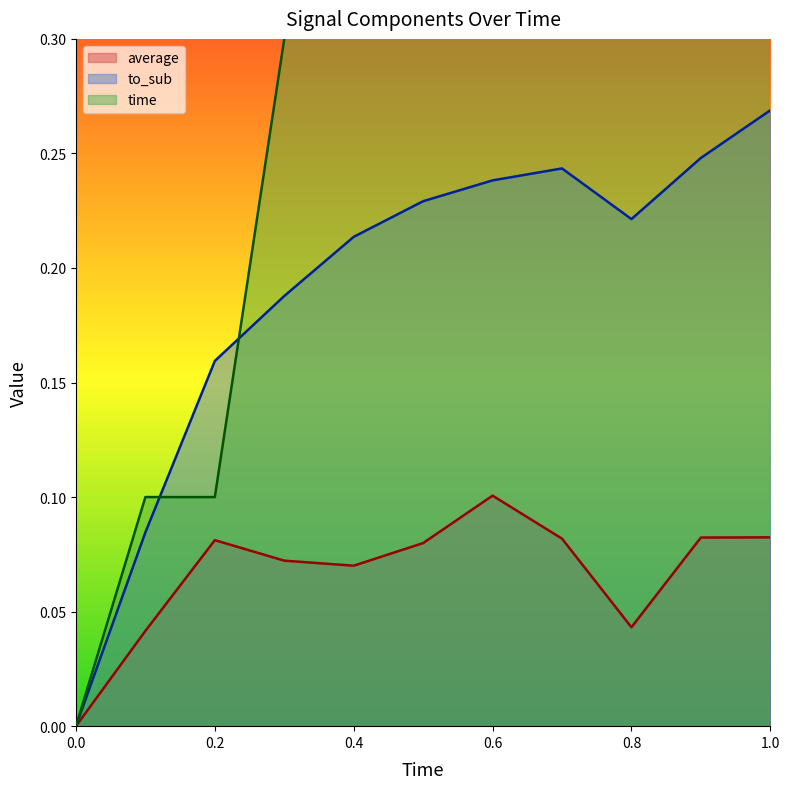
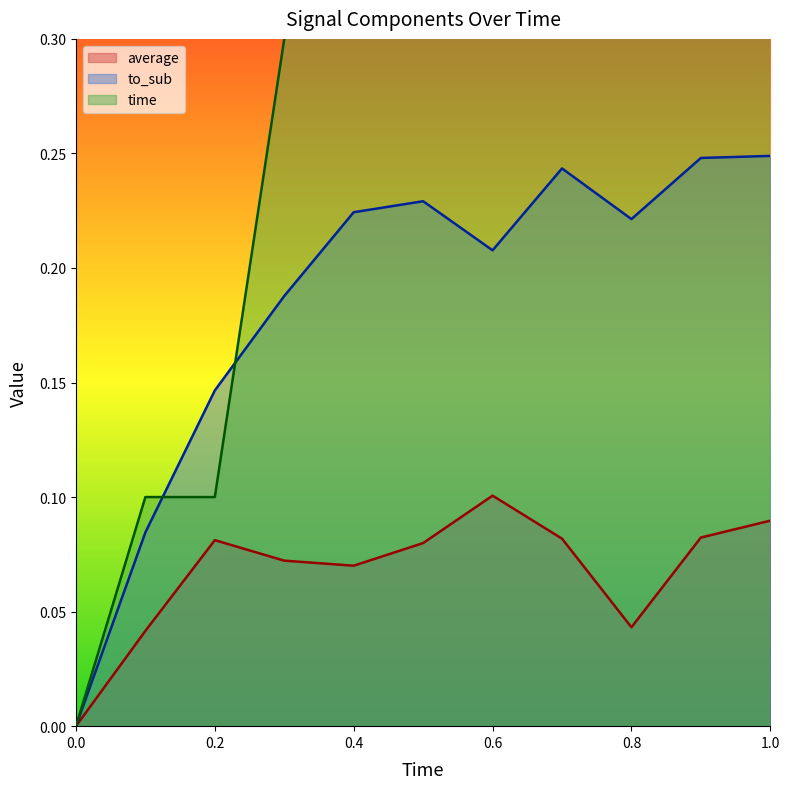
to_sub, 0.2: 0.159 -> 0.147
to_sub, 0.4: 0.214 -> 0.224
to_sub, 0.6: 0.238 -> 0.208
average, 1.0: 0.082 -> 0.090
to_sub, 1.0: 0.269 -> 0.249
